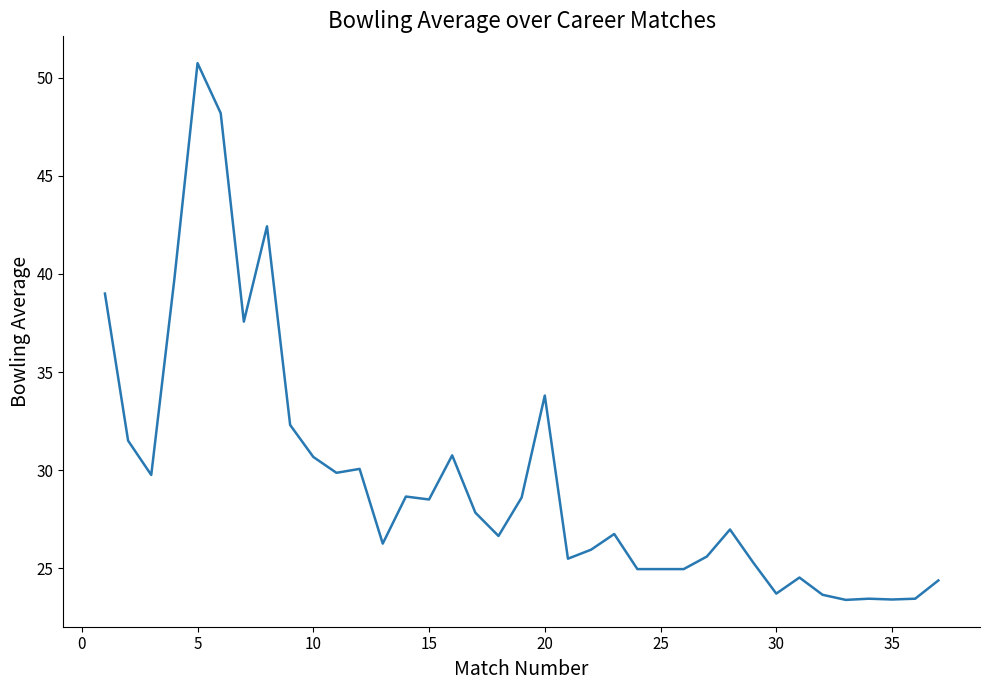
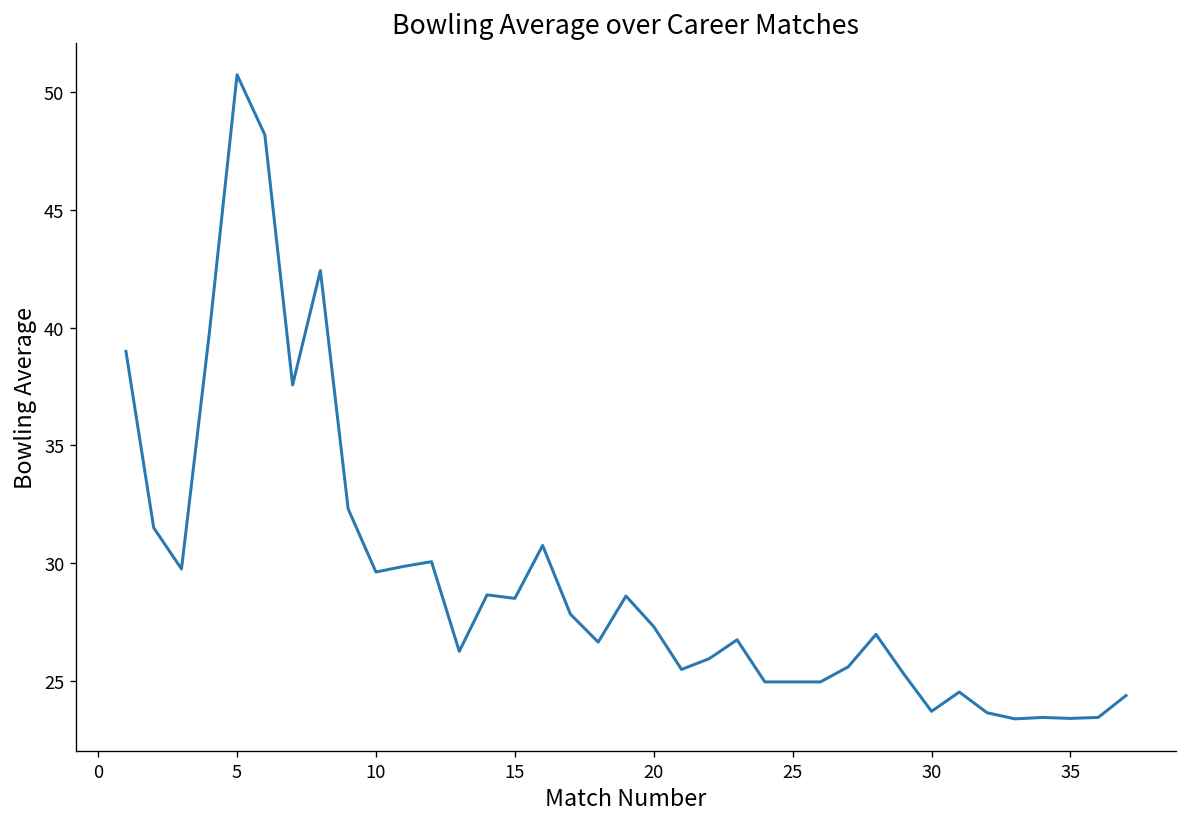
10: 30.7 -> 29.6
20: 33.8 -> 27.3
